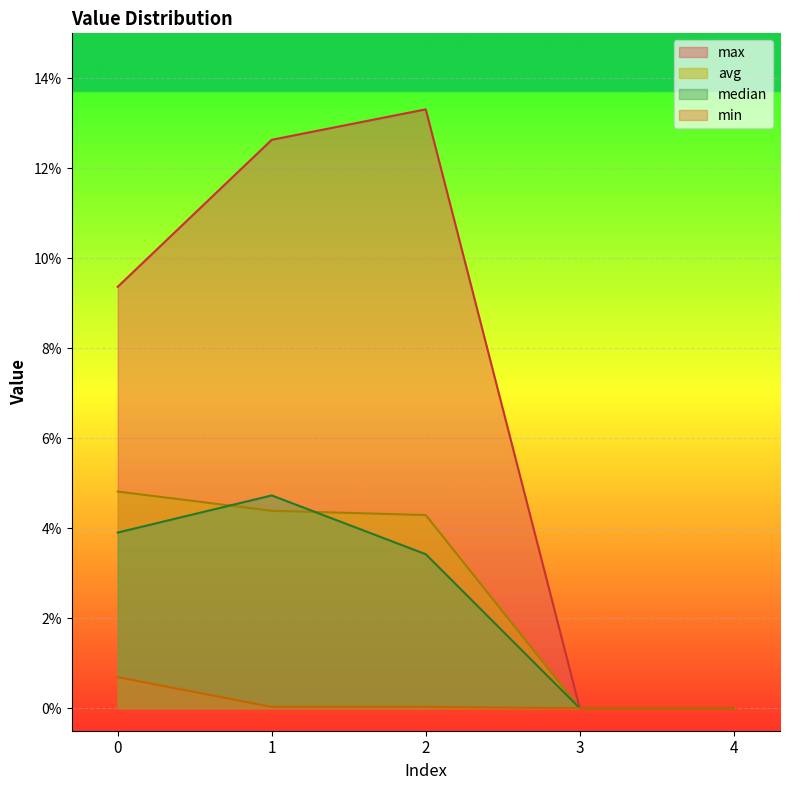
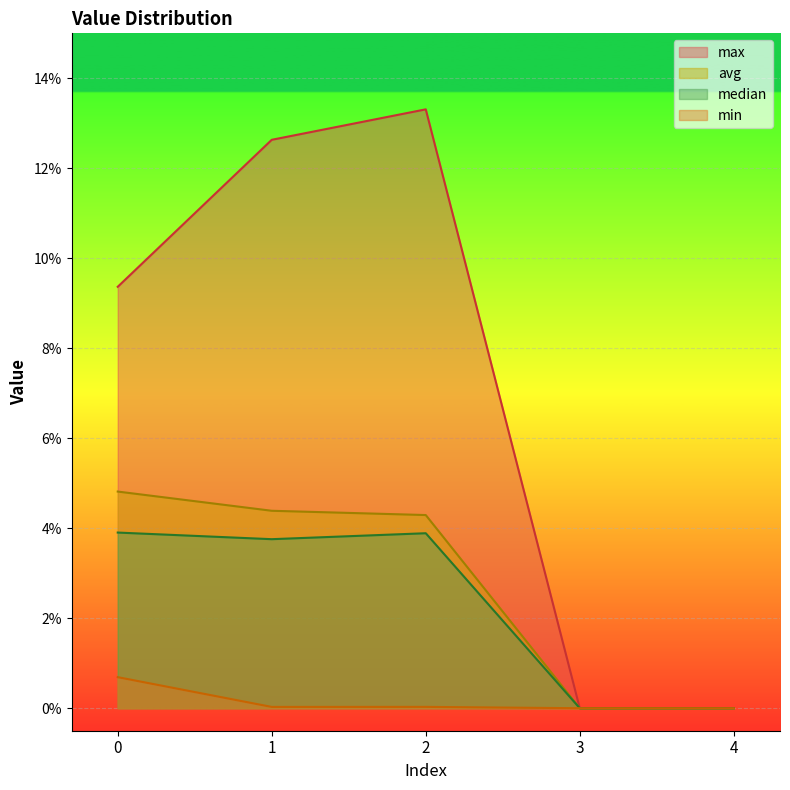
median, 1: 4.7% -> 3.8%
median, 2: 3.4% -> 3.9%
